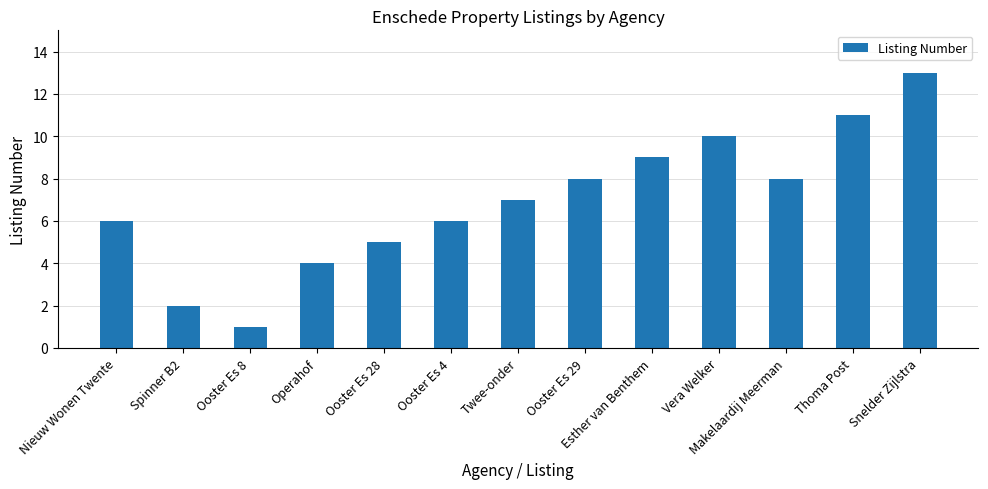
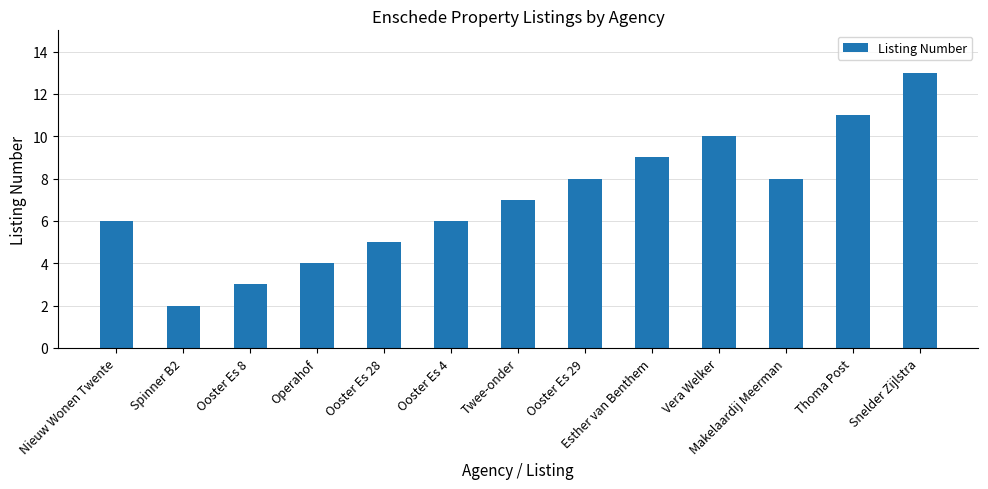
Ooster Es 8: 1 -> 3
